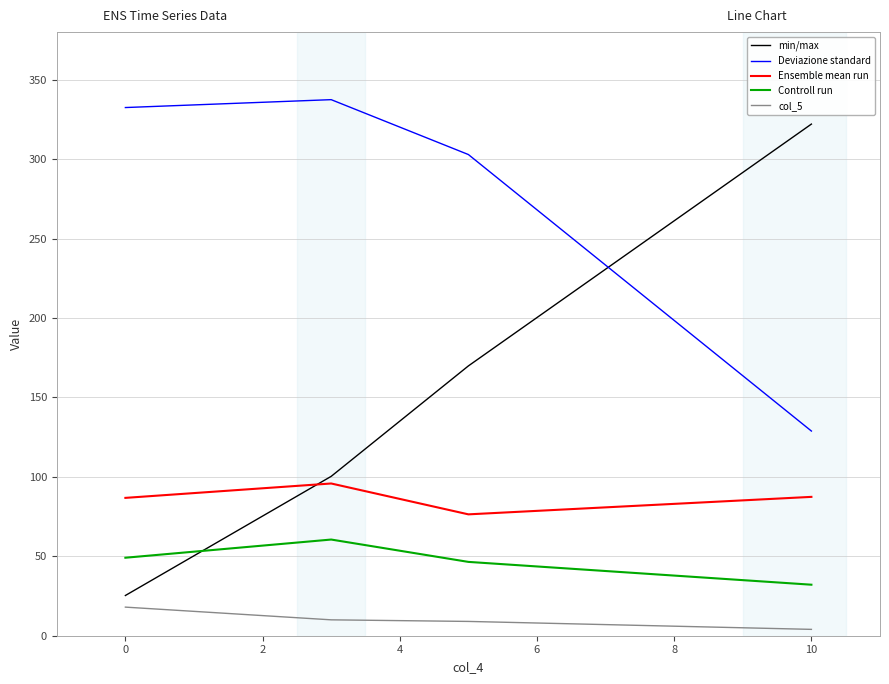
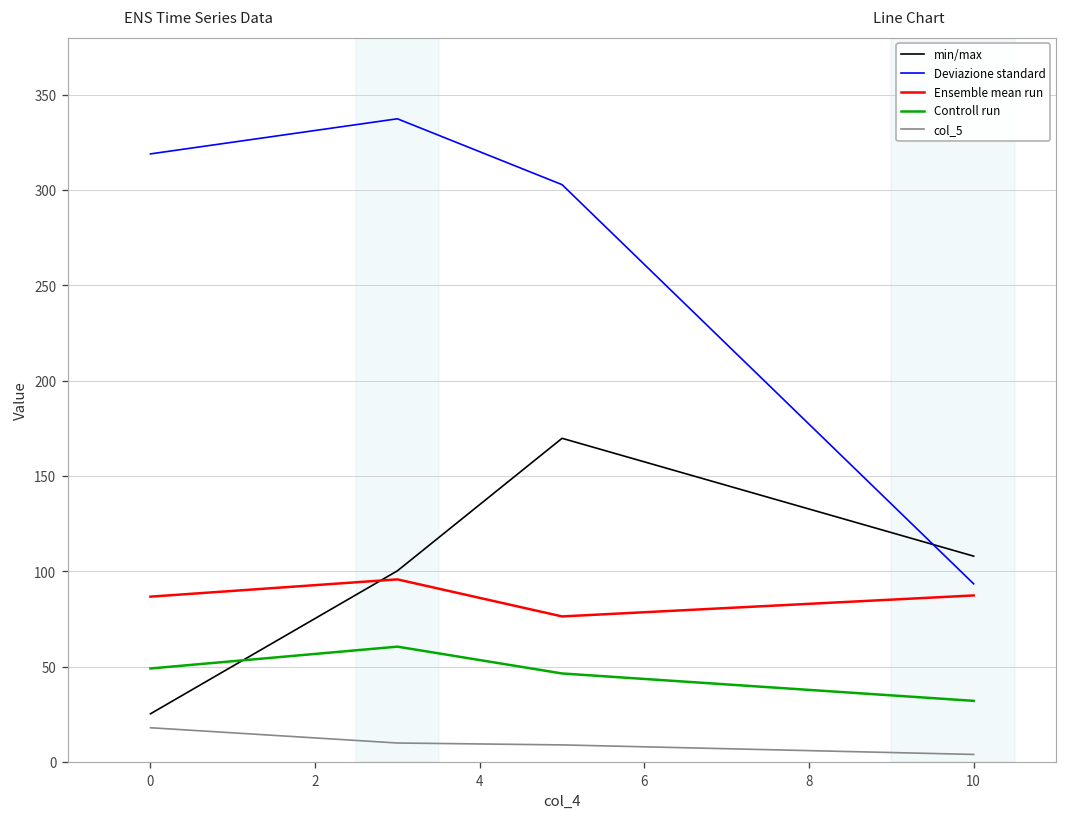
Deviazione standard, 0: 332 -> 319
min/max, 10: 322 -> 108
Deviazione standard, 10: 129 -> 93
